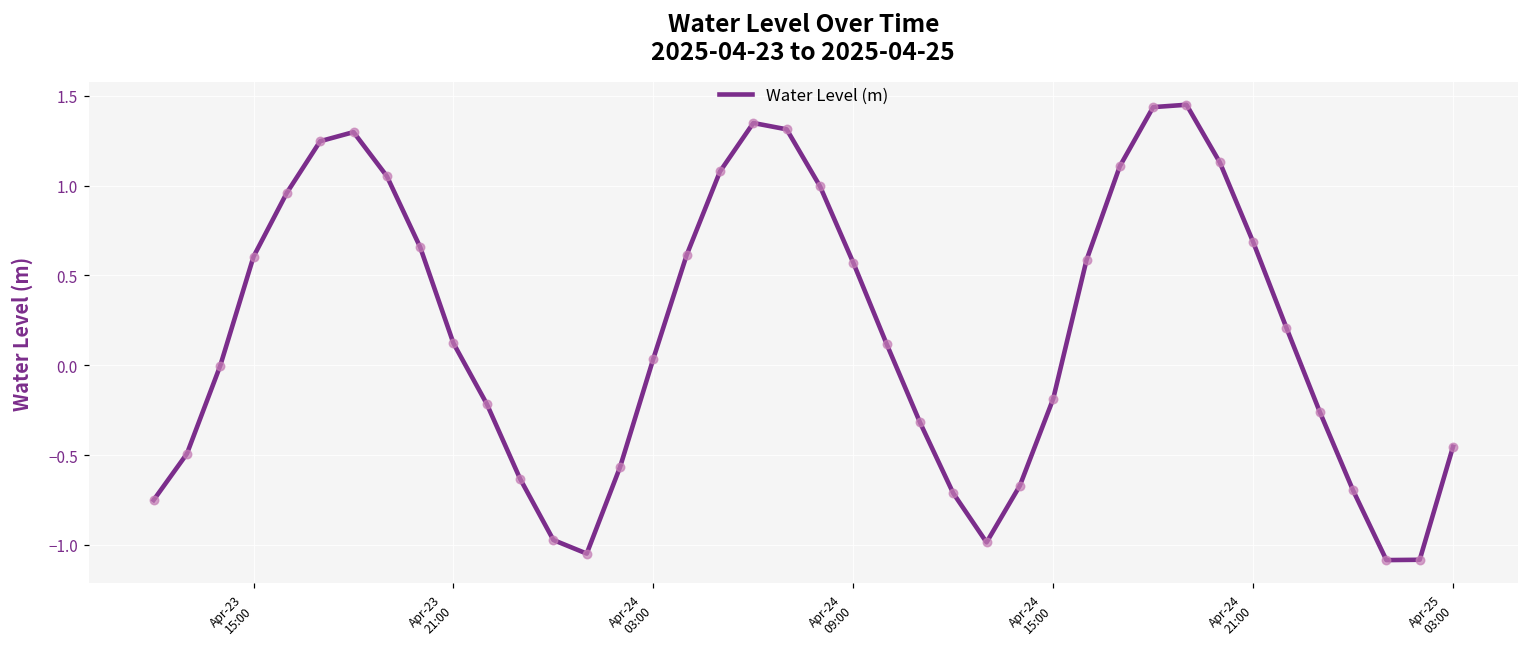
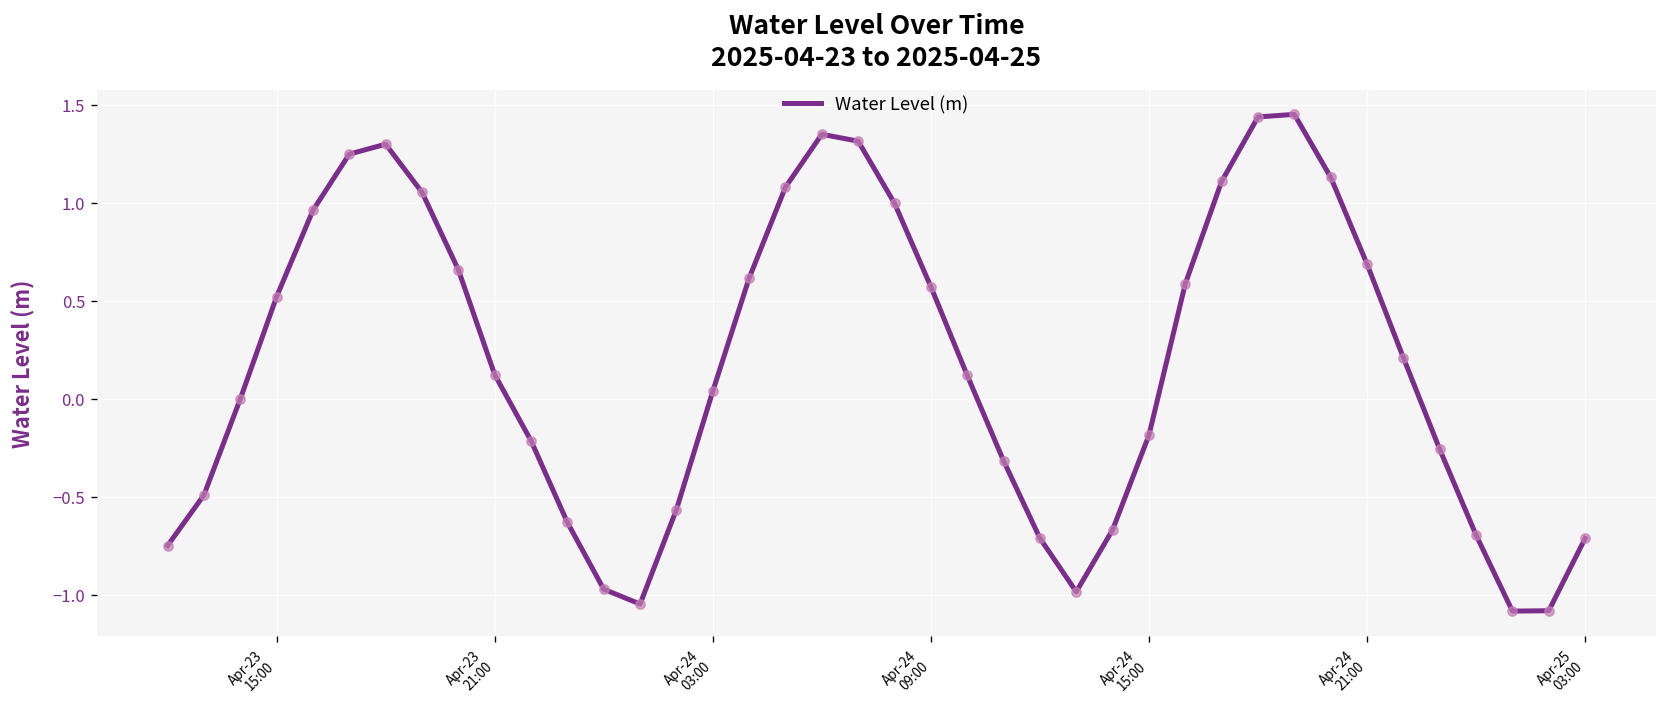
Apr-23 15:00: 0.60 -> 0.52
Apr-25 03:00: -0.45 -> -0.71
